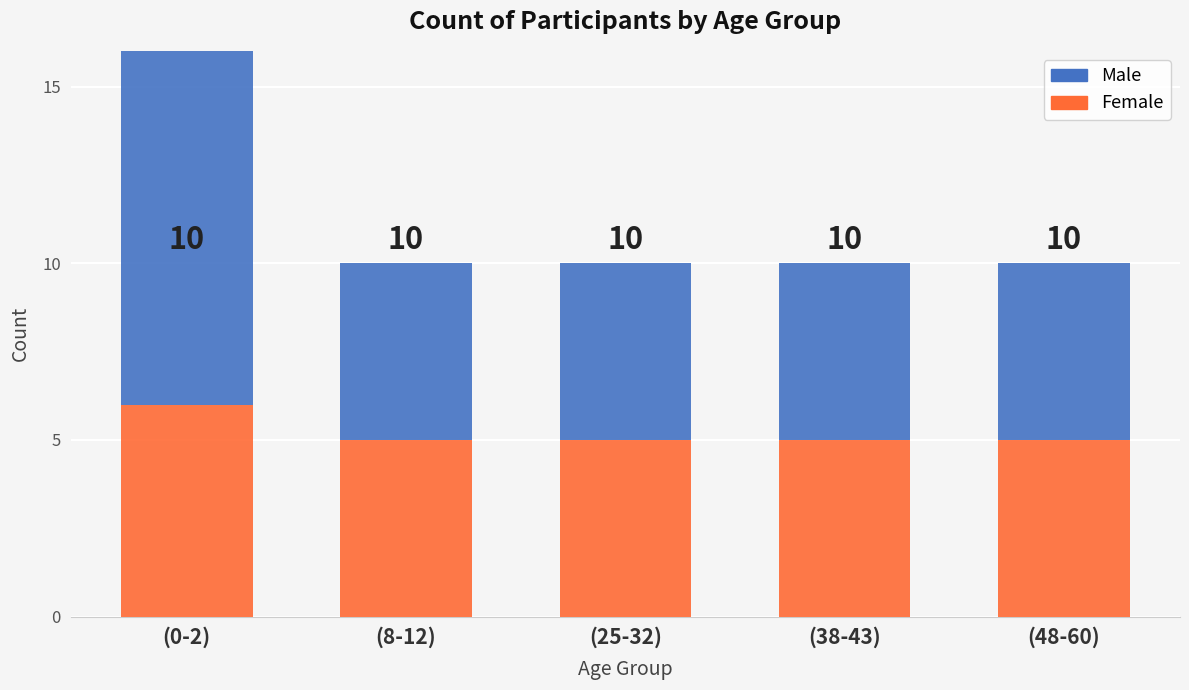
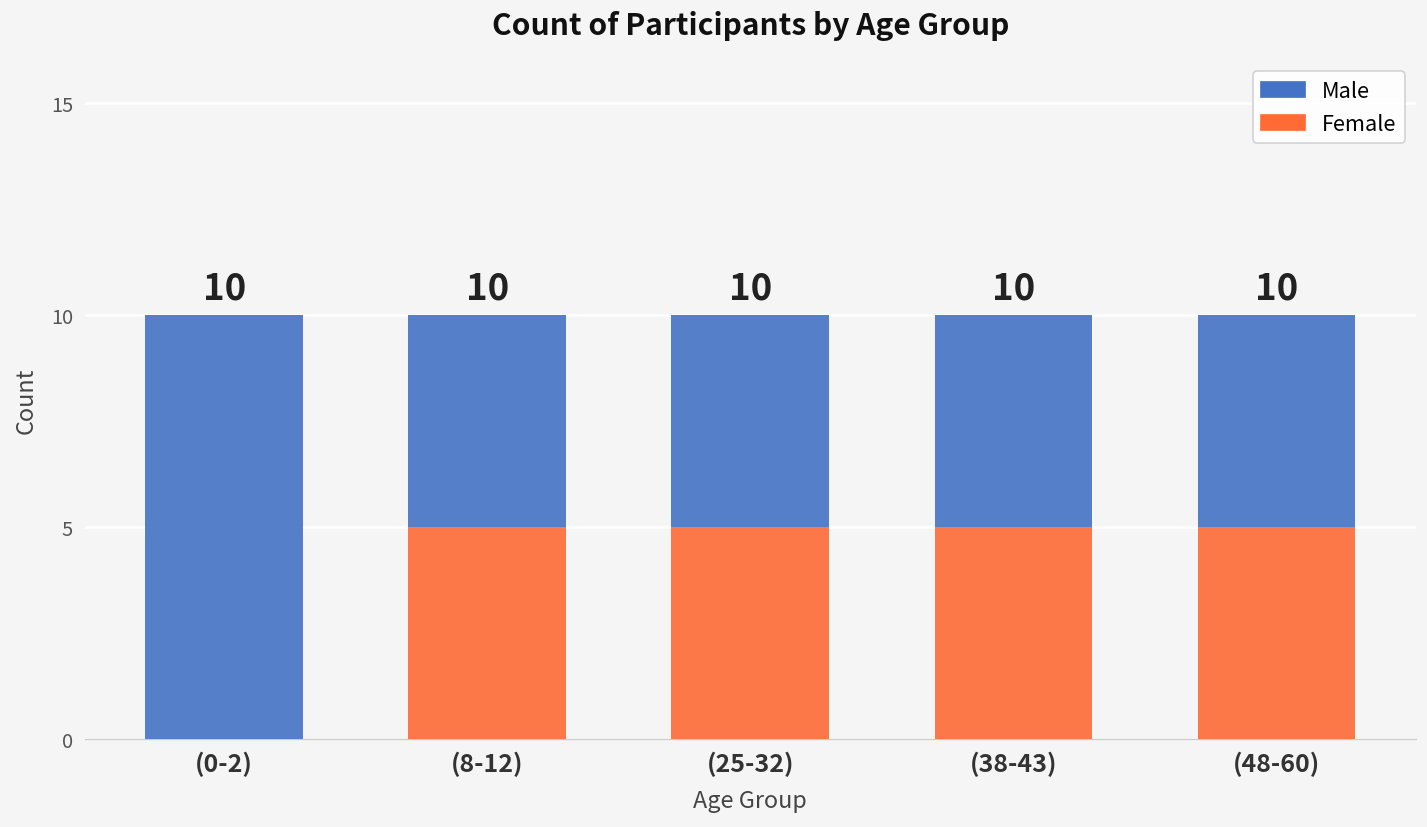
Female, (0-2): 6 -> 0
